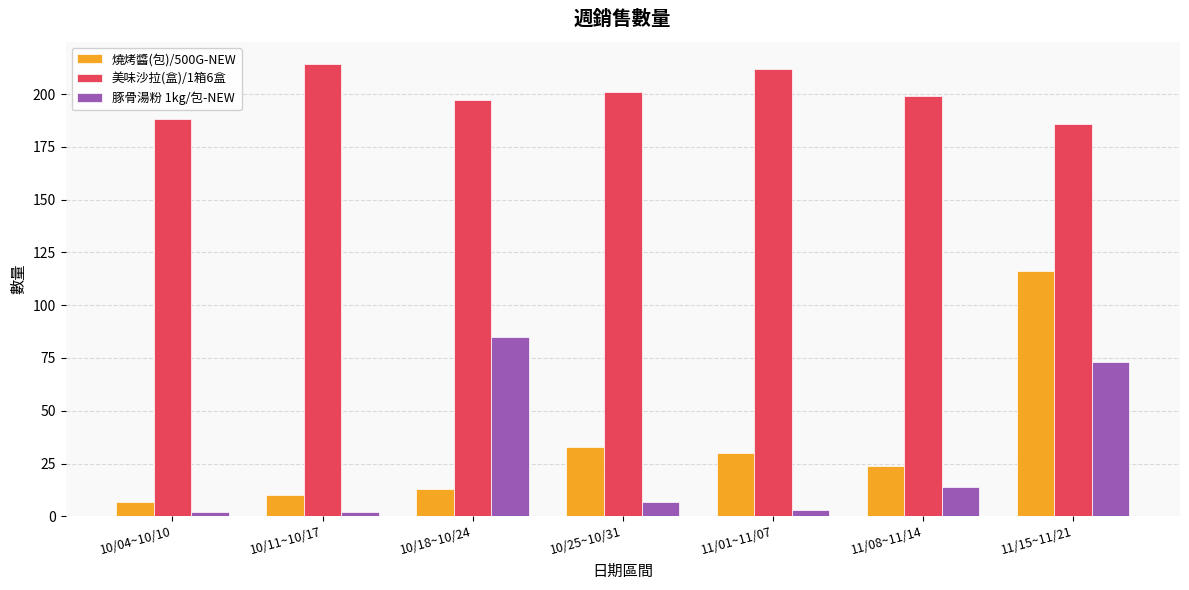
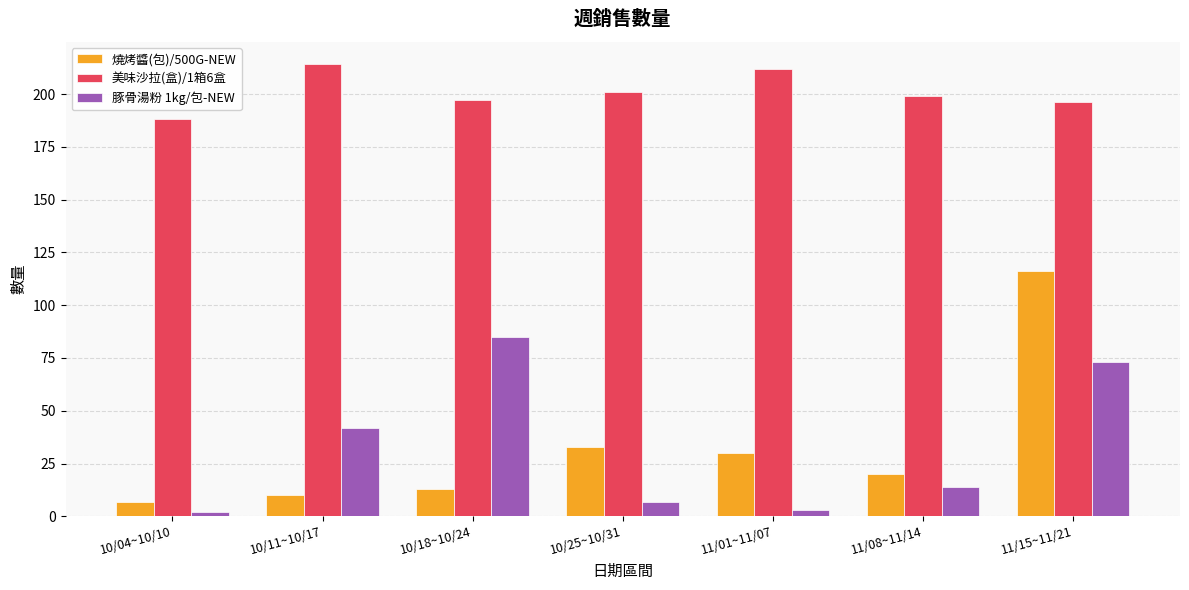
豚骨湯粉 1kg/包-NEW, 10/11~10/17: 2 -> 42
燒烤醬(包)/500G-NEW, 11/08~11/14: 24 -> 20
美味沙拉(盒)/1箱6盒, 11/15~11/21: 186 -> 196
